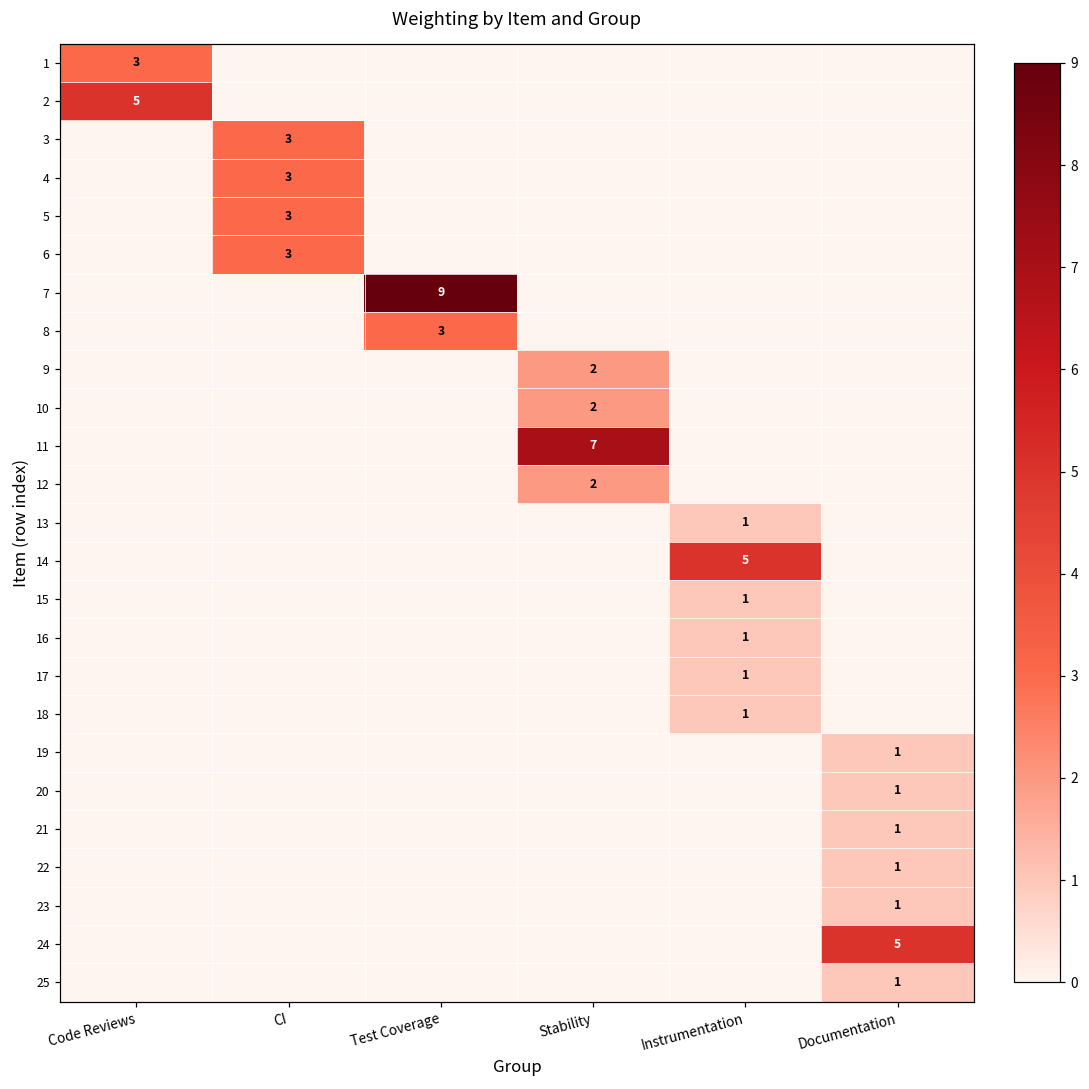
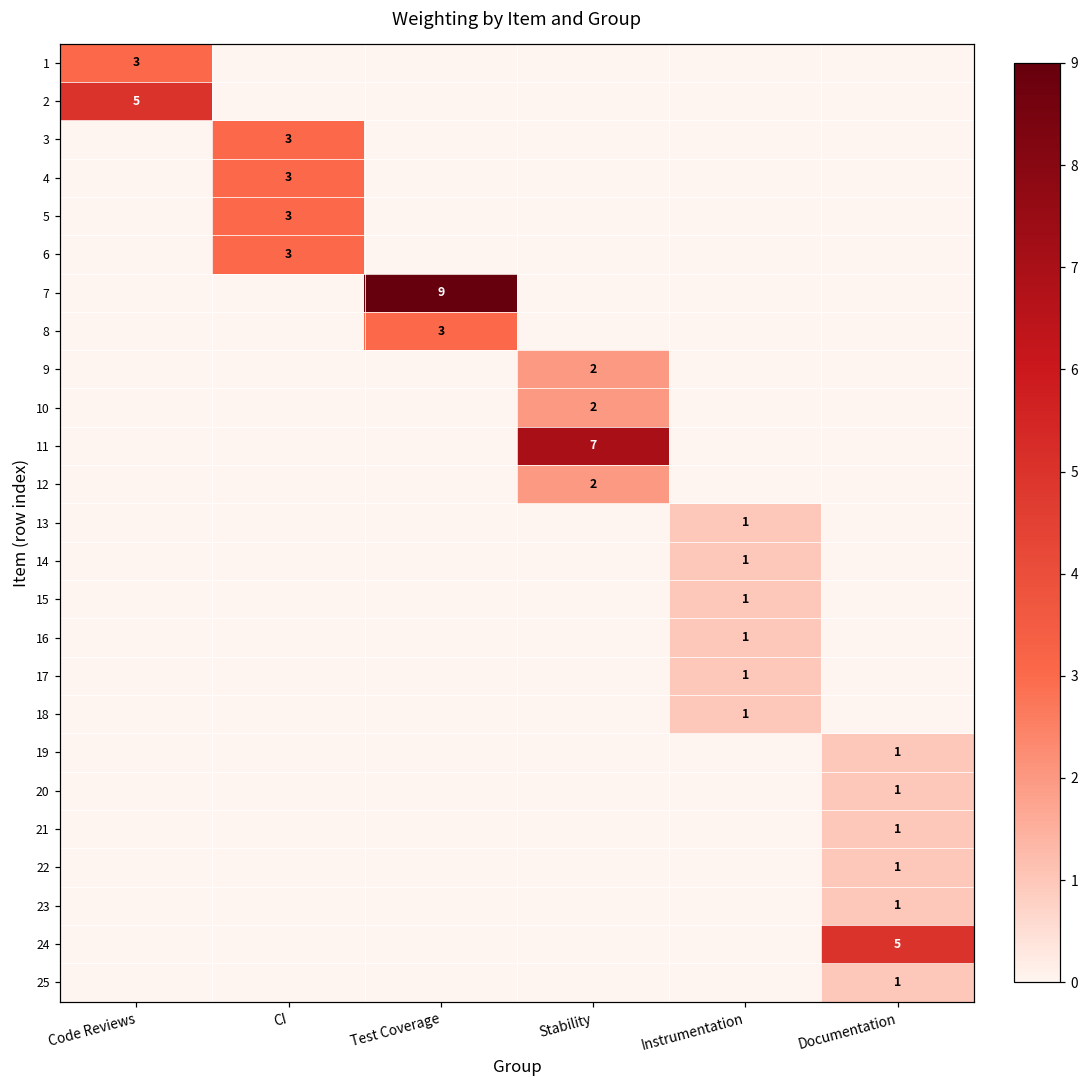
14, Instrumentation: 5 -> 1
